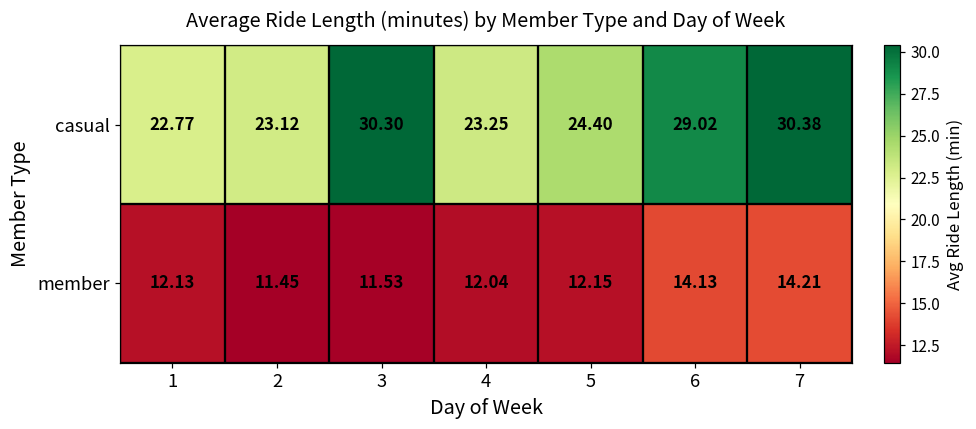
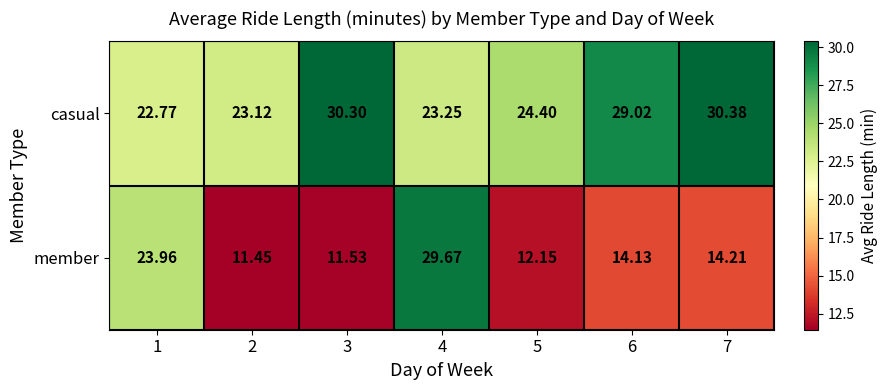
member, 1: 12.13 -> 23.96
member, 4: 12.04 -> 29.67
